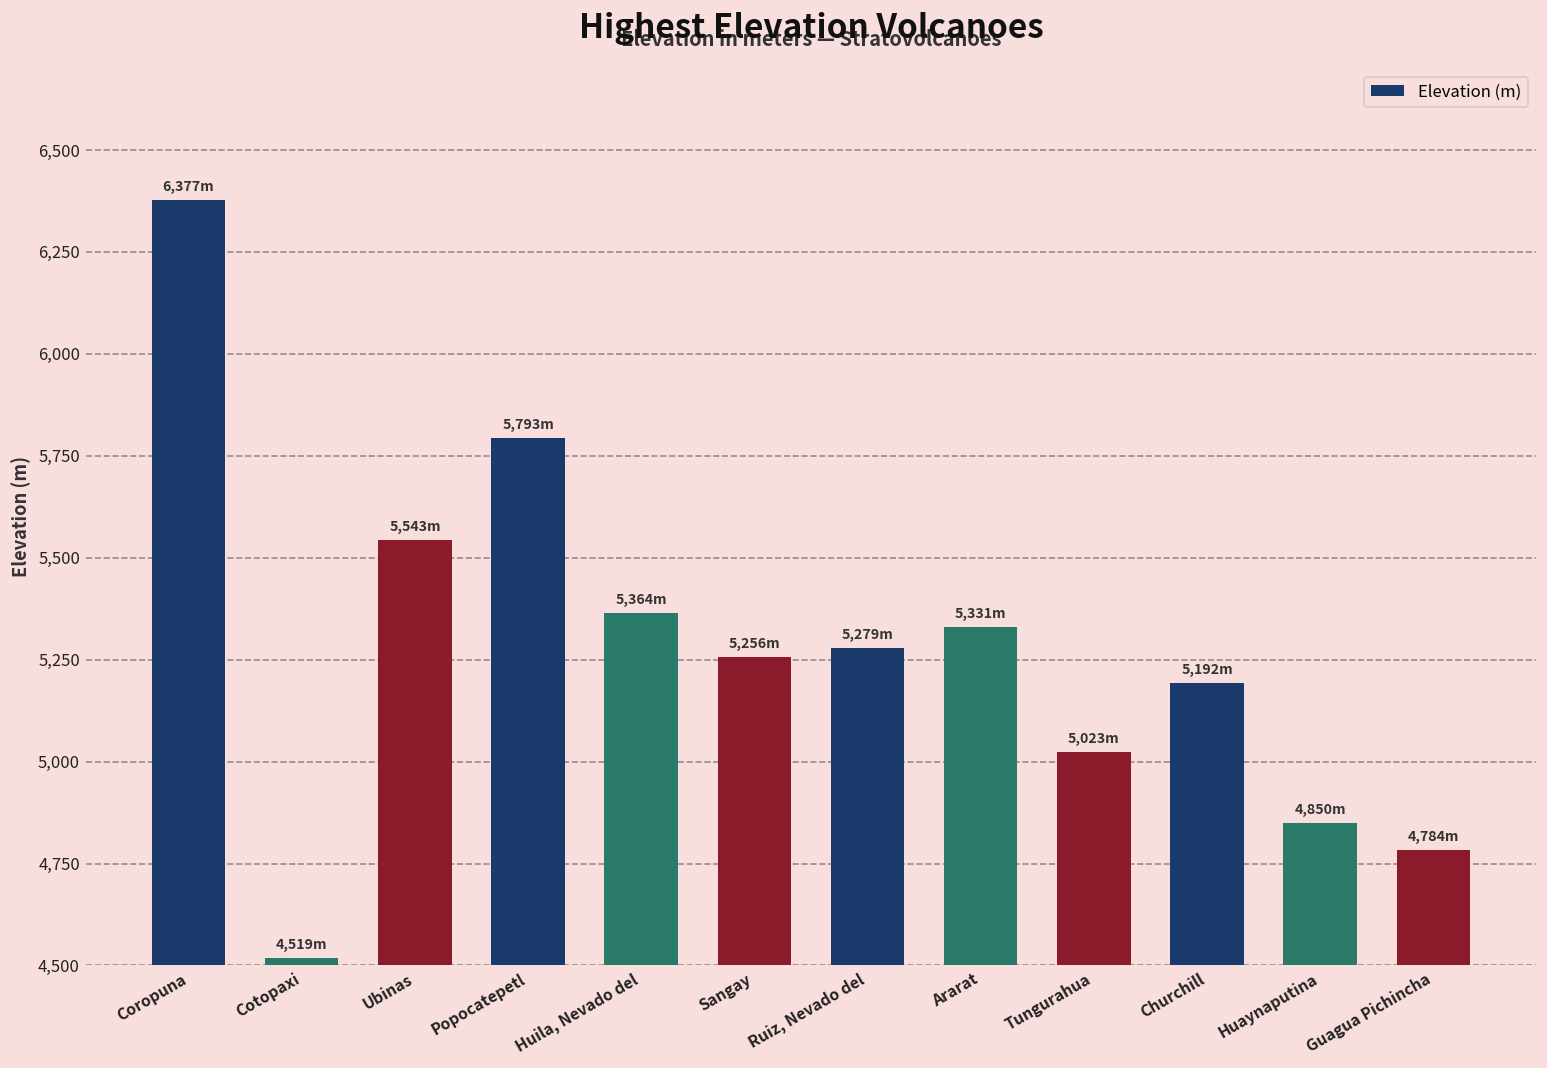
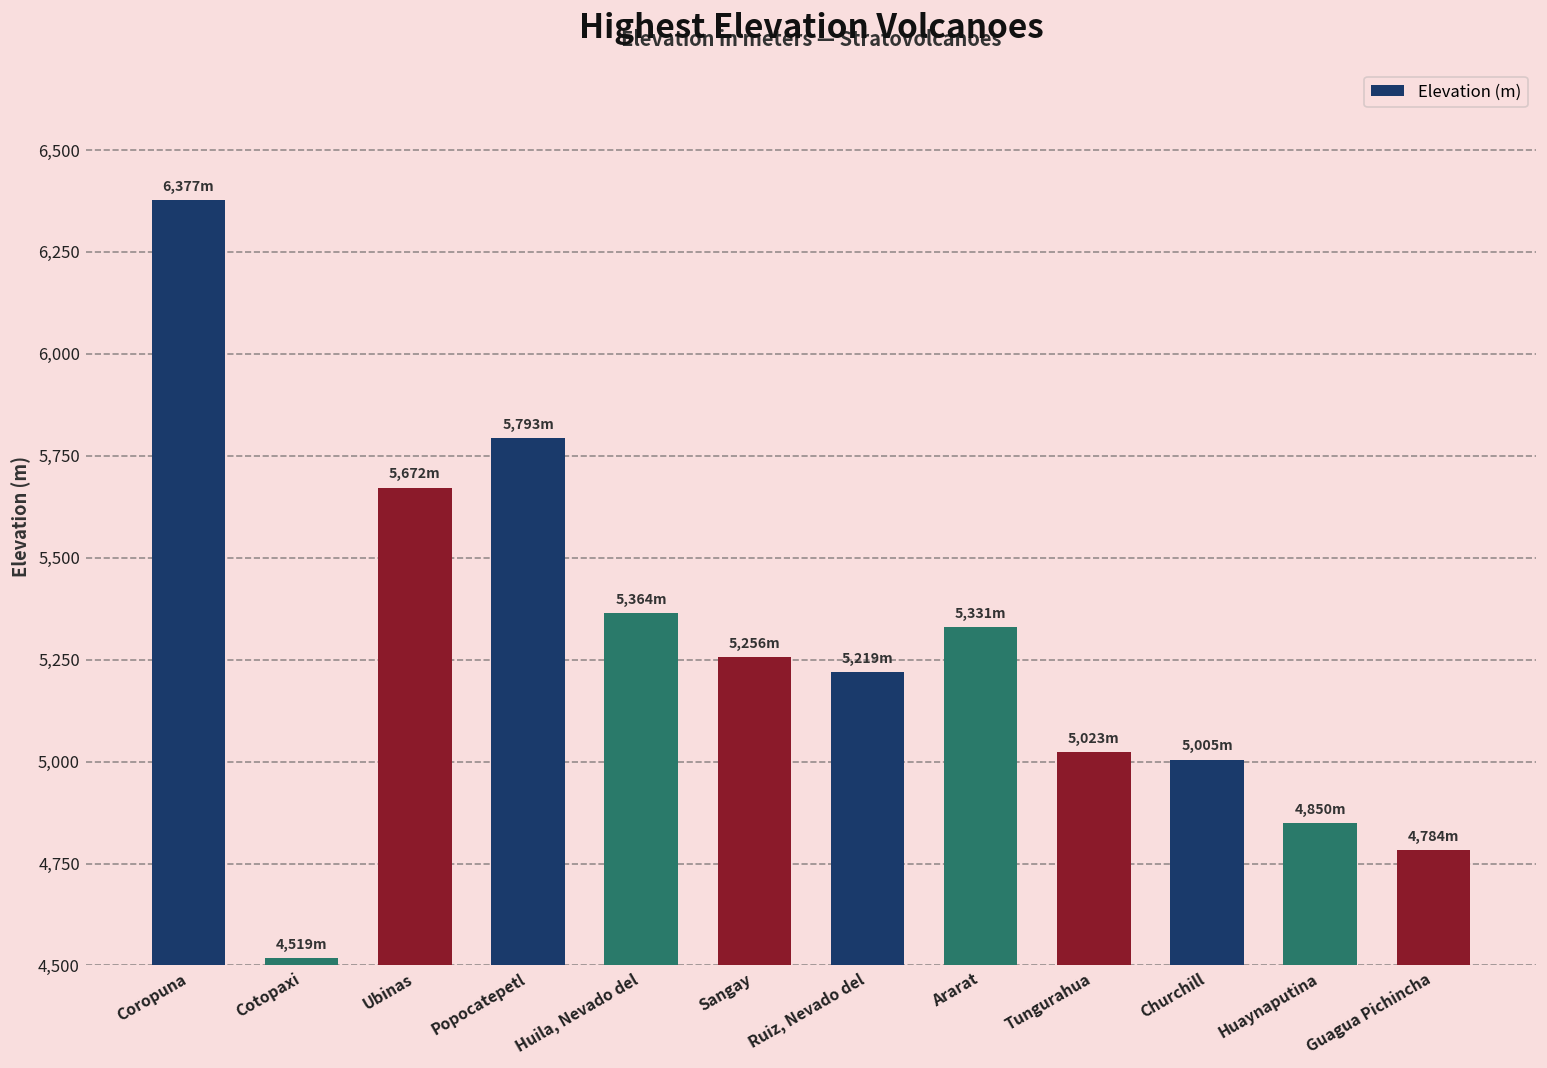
Ubinas: 5,543m -> 5,672m
Ruiz, Nevado del: 5,279m -> 5,219m
Churchill: 5,192m -> 5,005m
